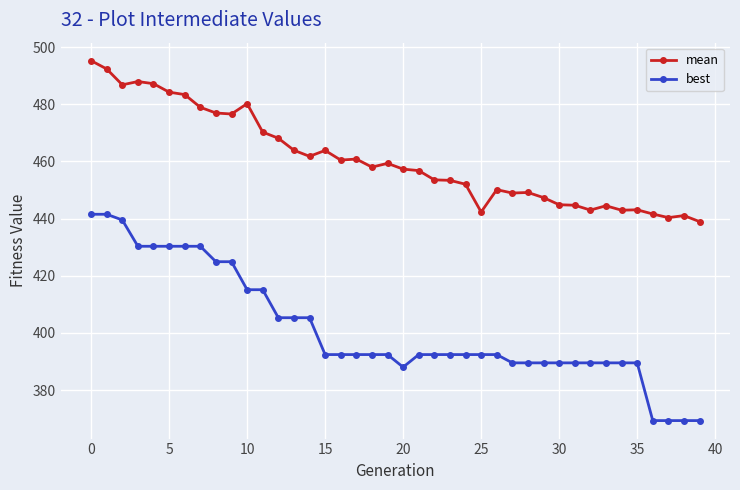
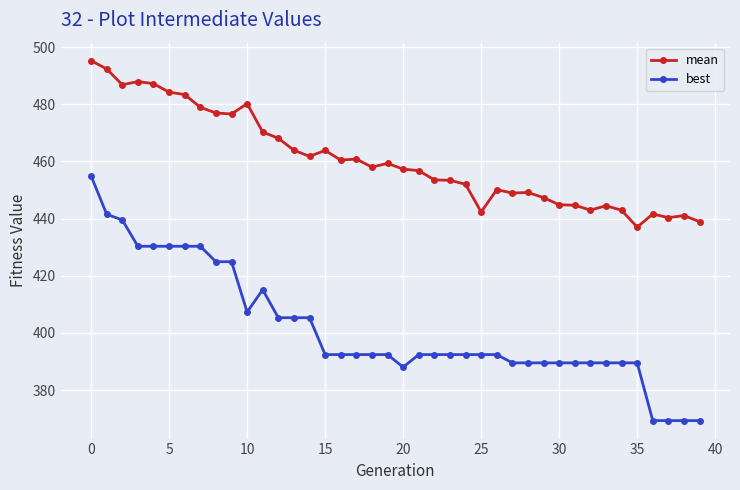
best, 0: 442 -> 455
best, 10: 415 -> 407
mean, 35: 443 -> 437
